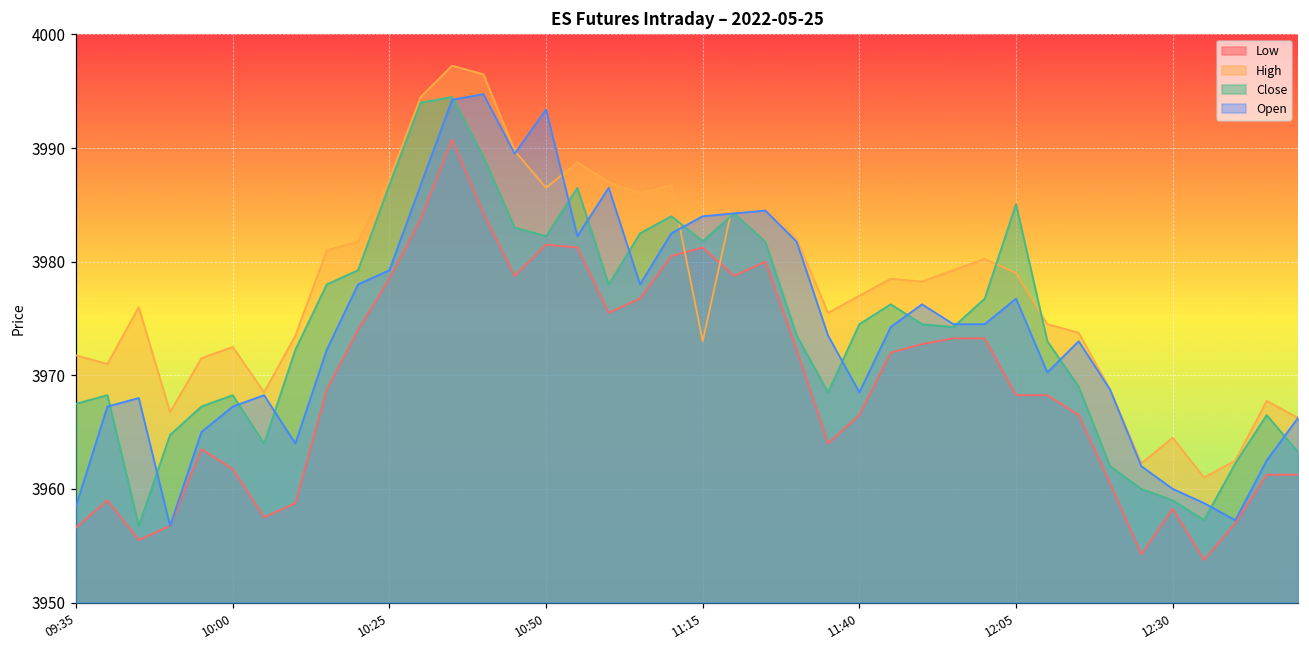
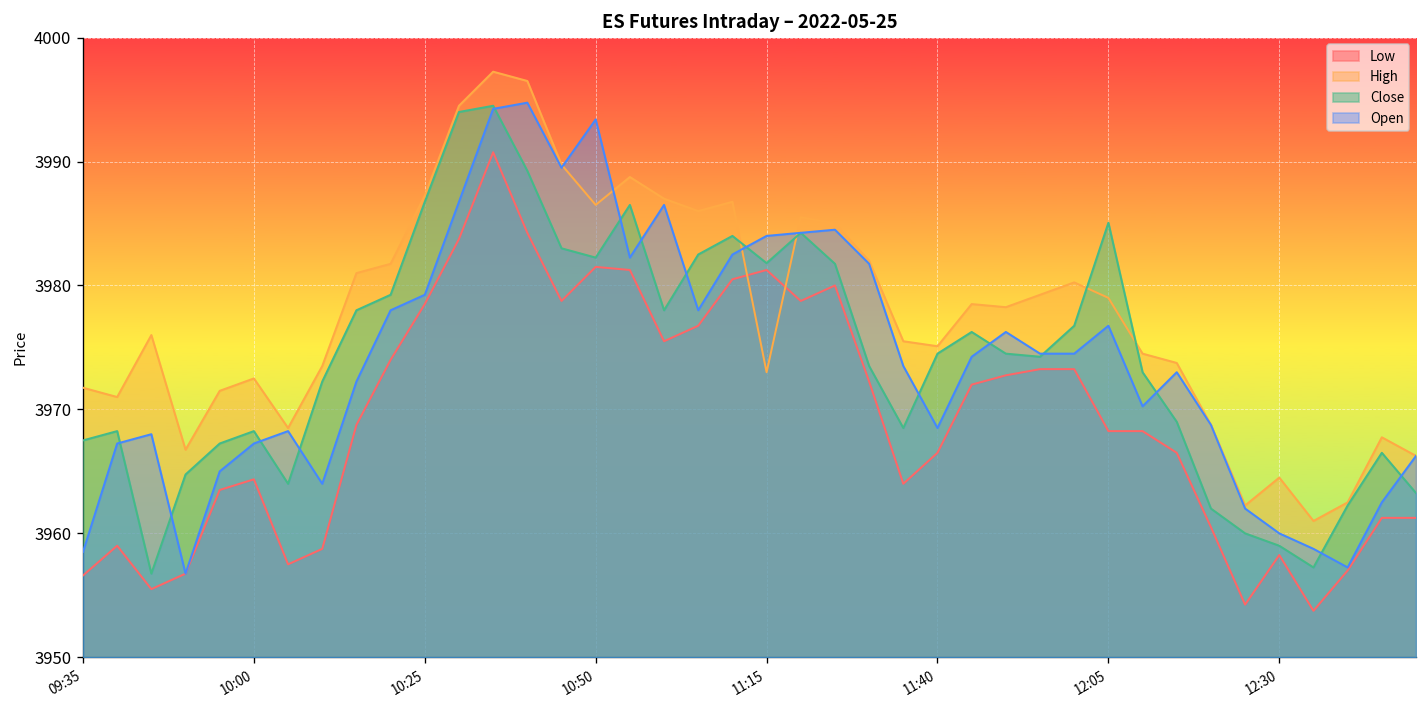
Low, 10:00: 3961.8 -> 3964.4
High, 11:40: 3977.0 -> 3975.1
